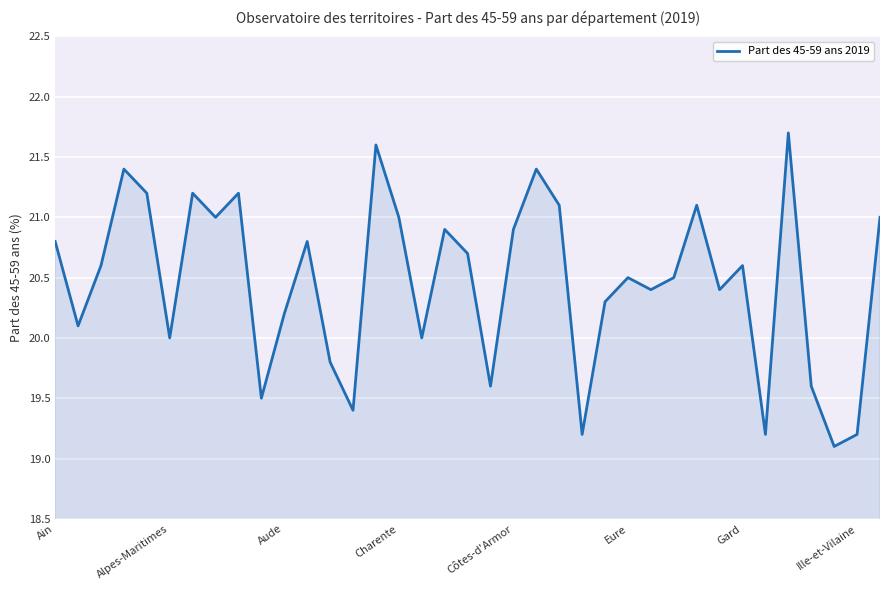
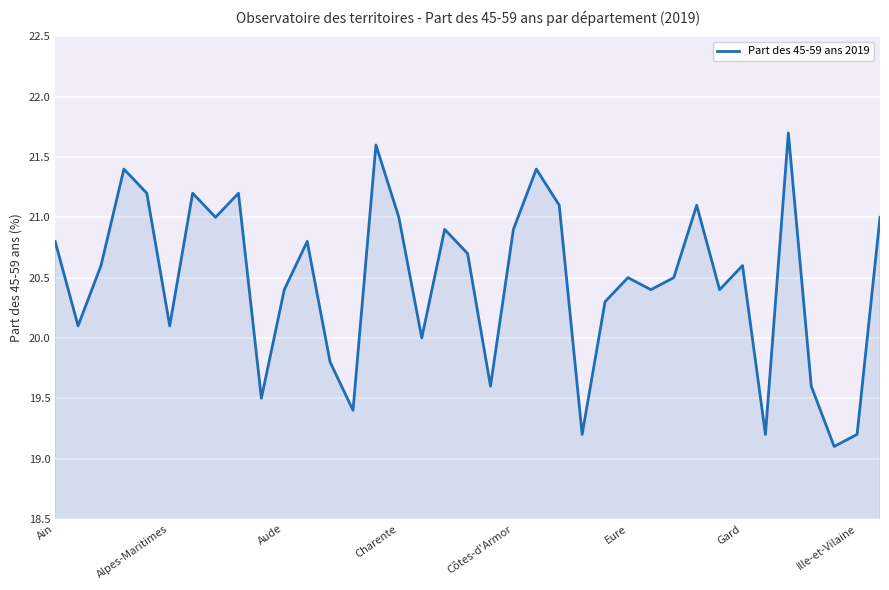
Alpes-Maritimes: 20.0 -> 20.1
Aude: 20.2 -> 20.4
